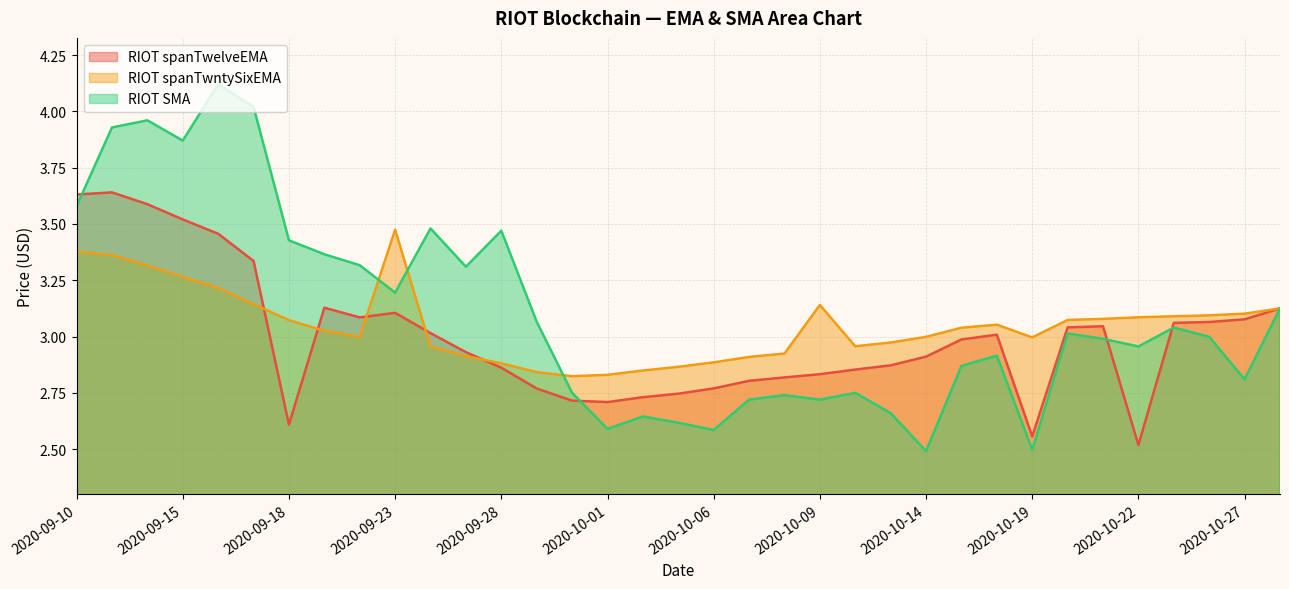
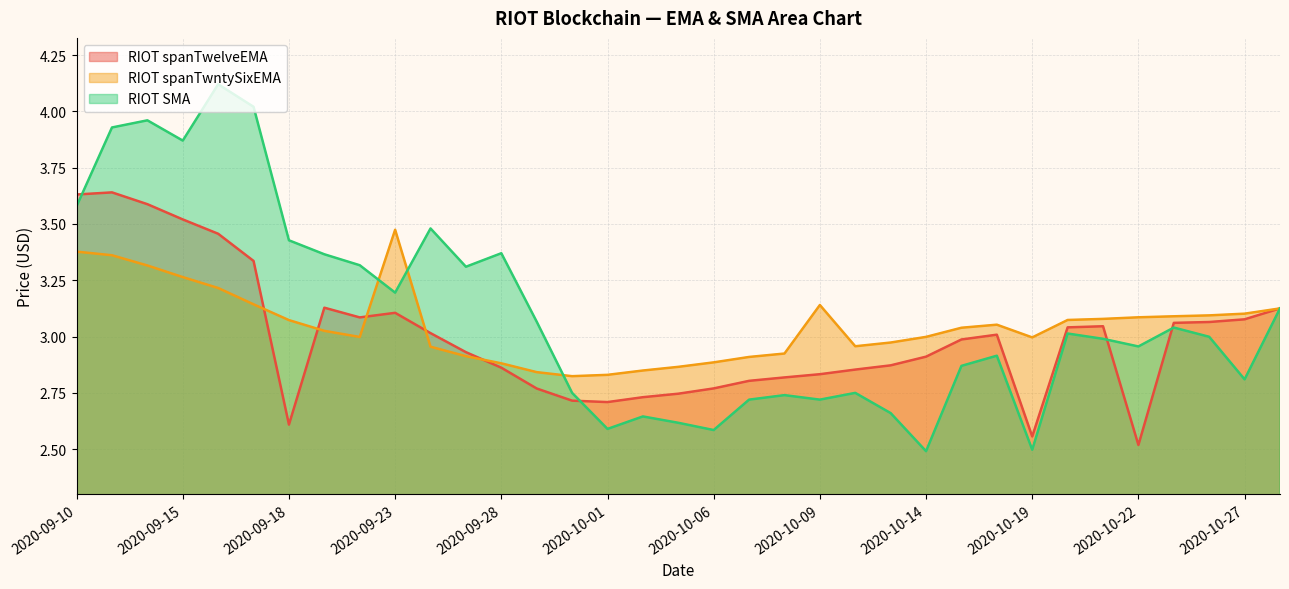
RIOT SMA, 2020-09-28: 3.47 -> 3.37
